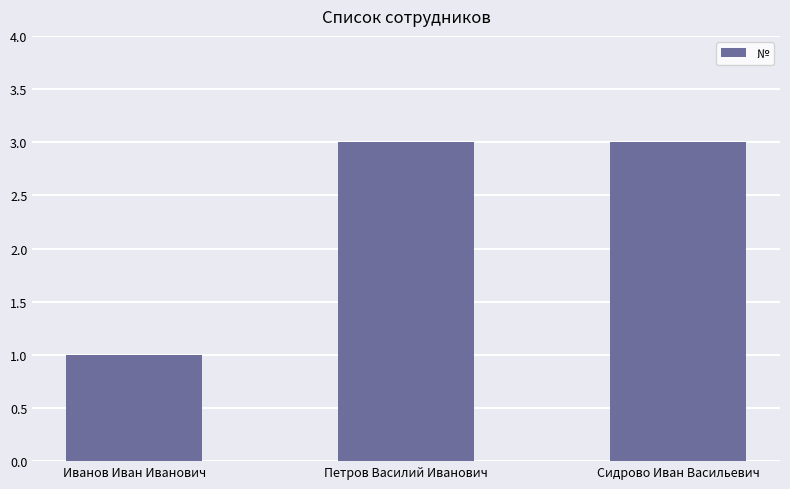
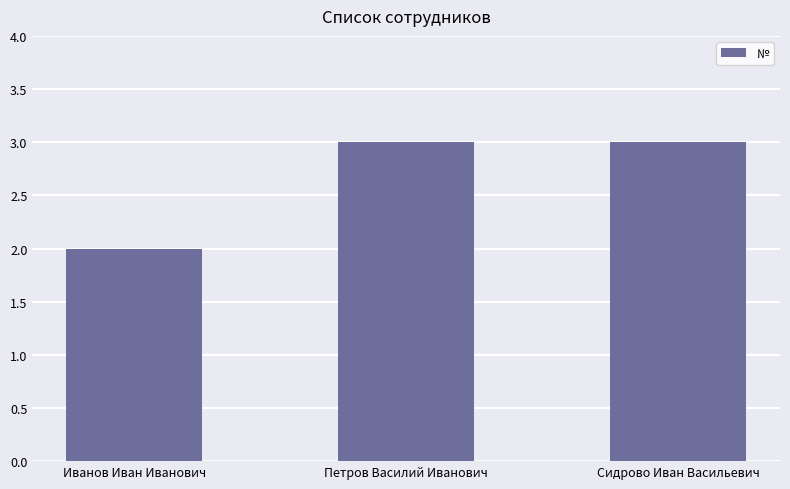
Иванов Иван Иванович: 1 -> 2
